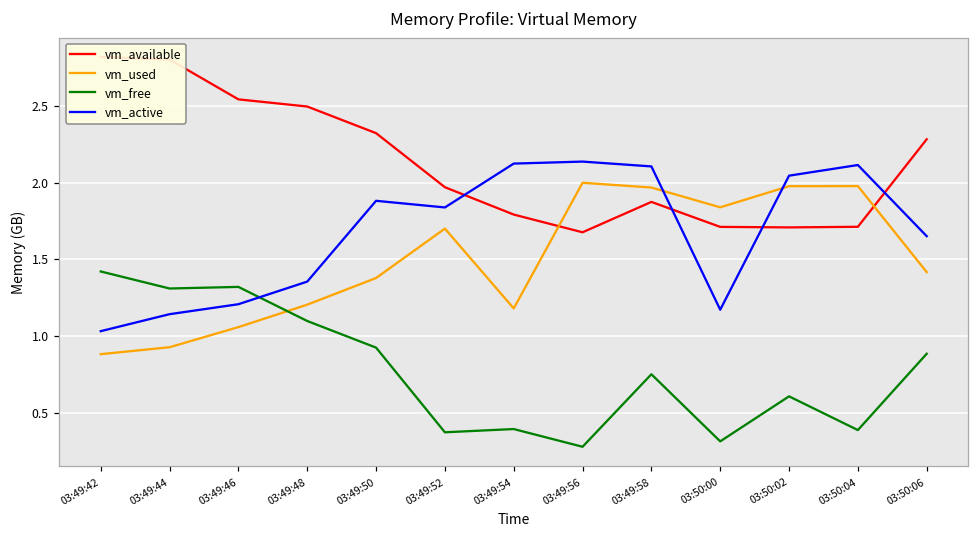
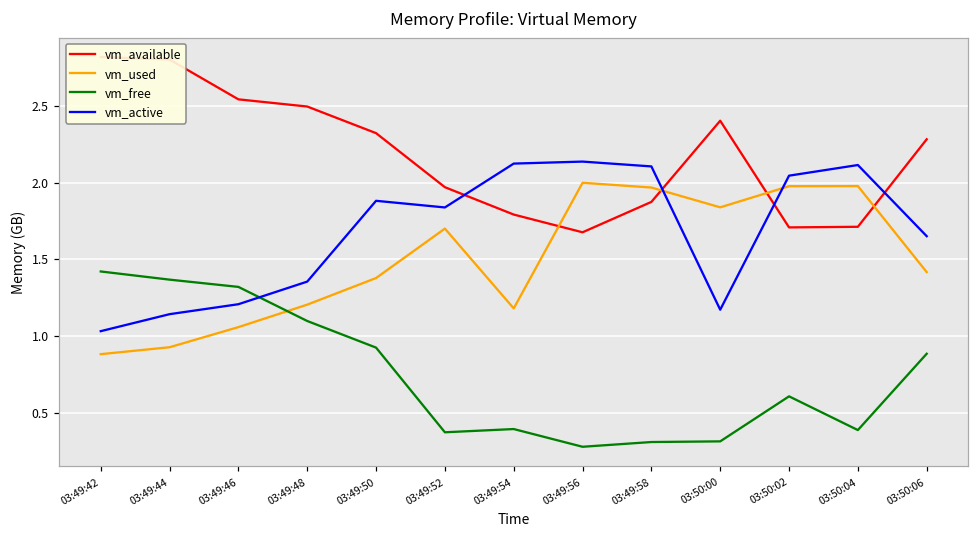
vm_free, 03:49:44: 1.31 -> 1.37
vm_free, 03:49:58: 0.75 -> 0.31
vm_available, 03:50:00: 1.71 -> 2.41
